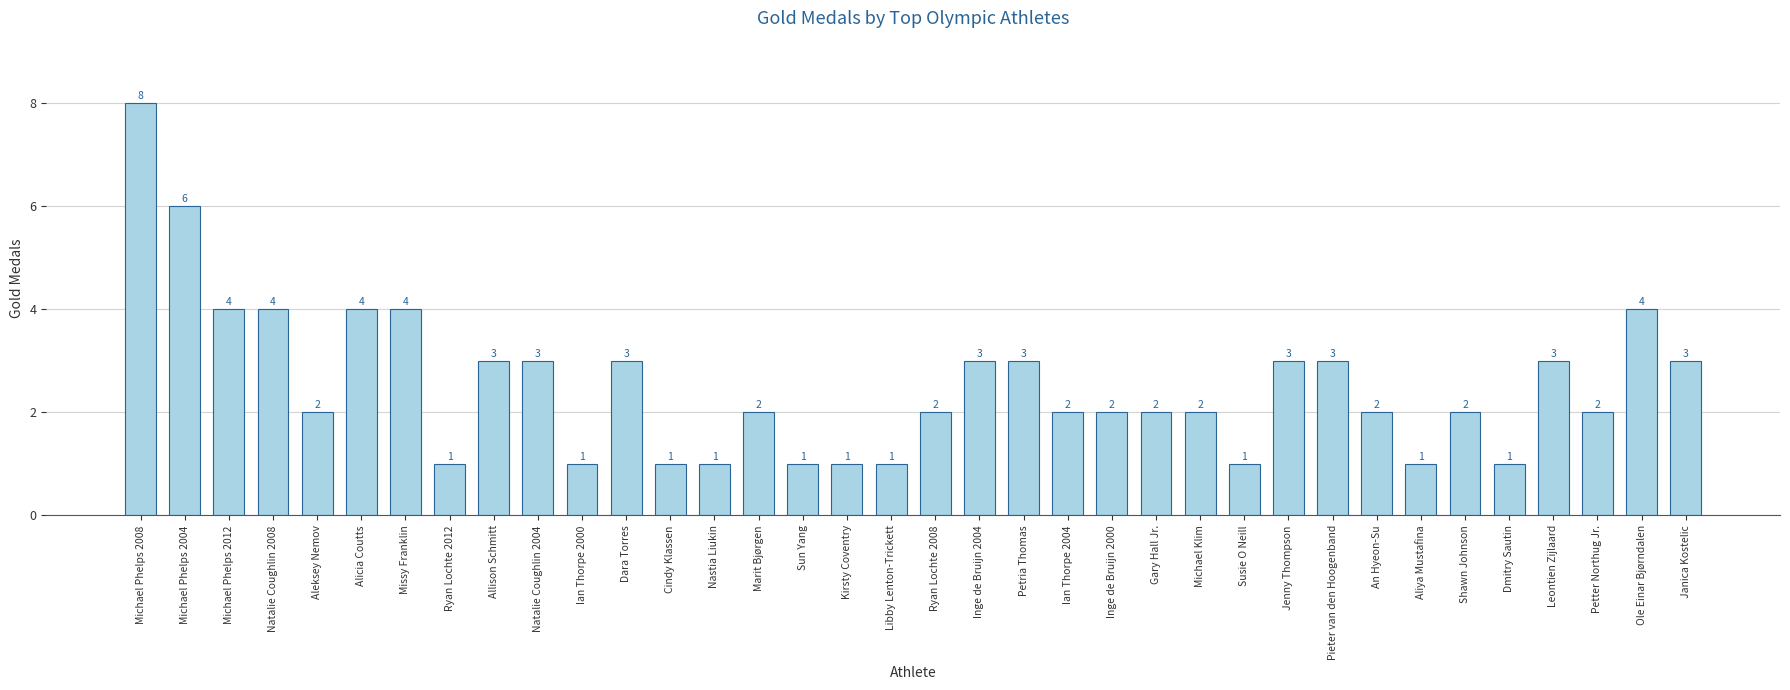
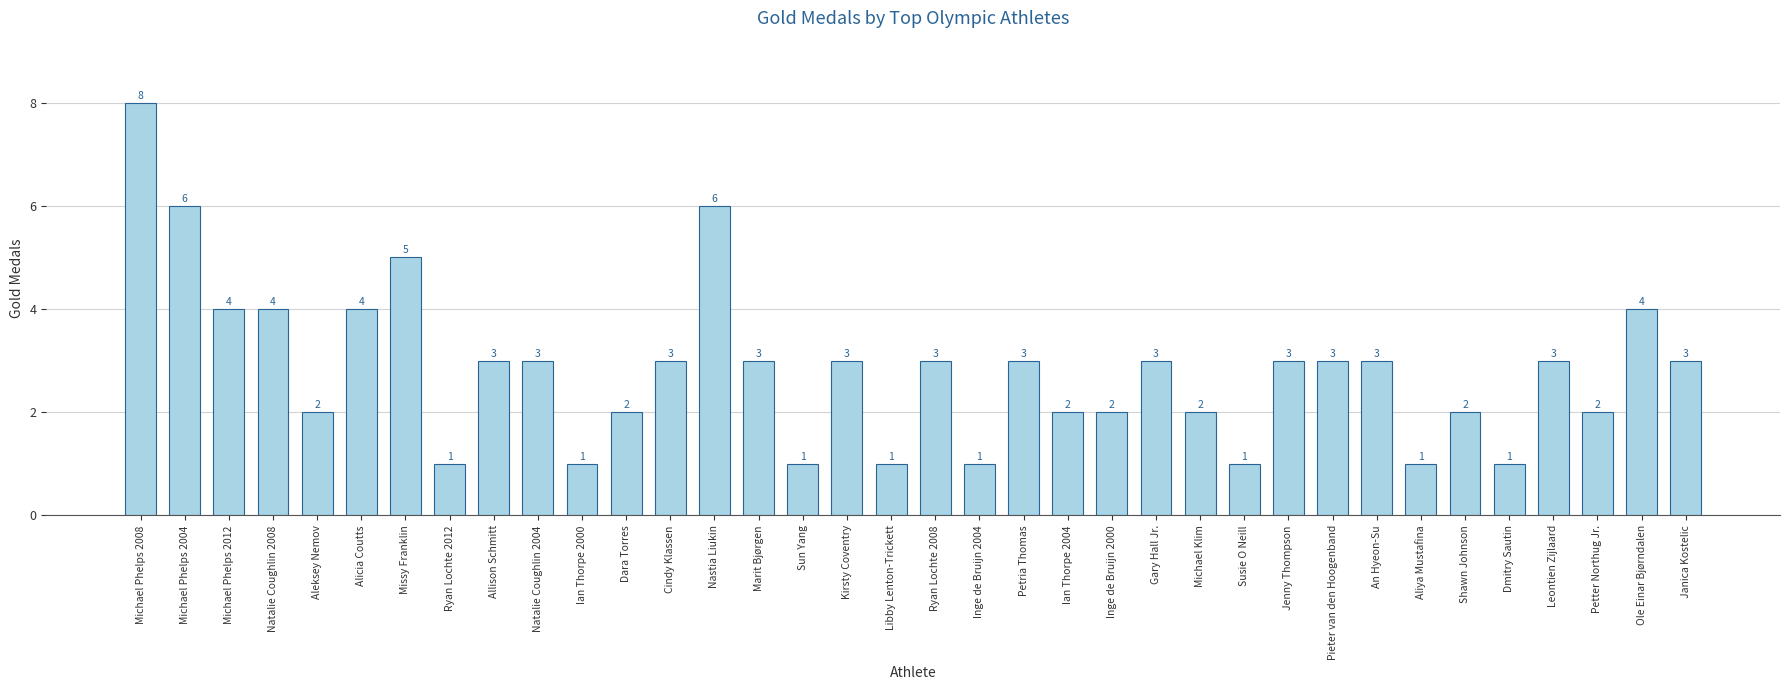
Missy Franklin: 4 -> 5
Dara Torres: 3 -> 2
Cindy Klassen: 1 -> 3
Nastia Liukin: 1 -> 6
Marit Bjørgen: 2 -> 3
Kirsty Coventry: 1 -> 3
Ryan Lochte 2008: 2 -> 3
Inge de Bruijn 2004: 3 -> 1
Gary Hall Jr.: 2 -> 3
An Hyeon-Su: 2 -> 3
